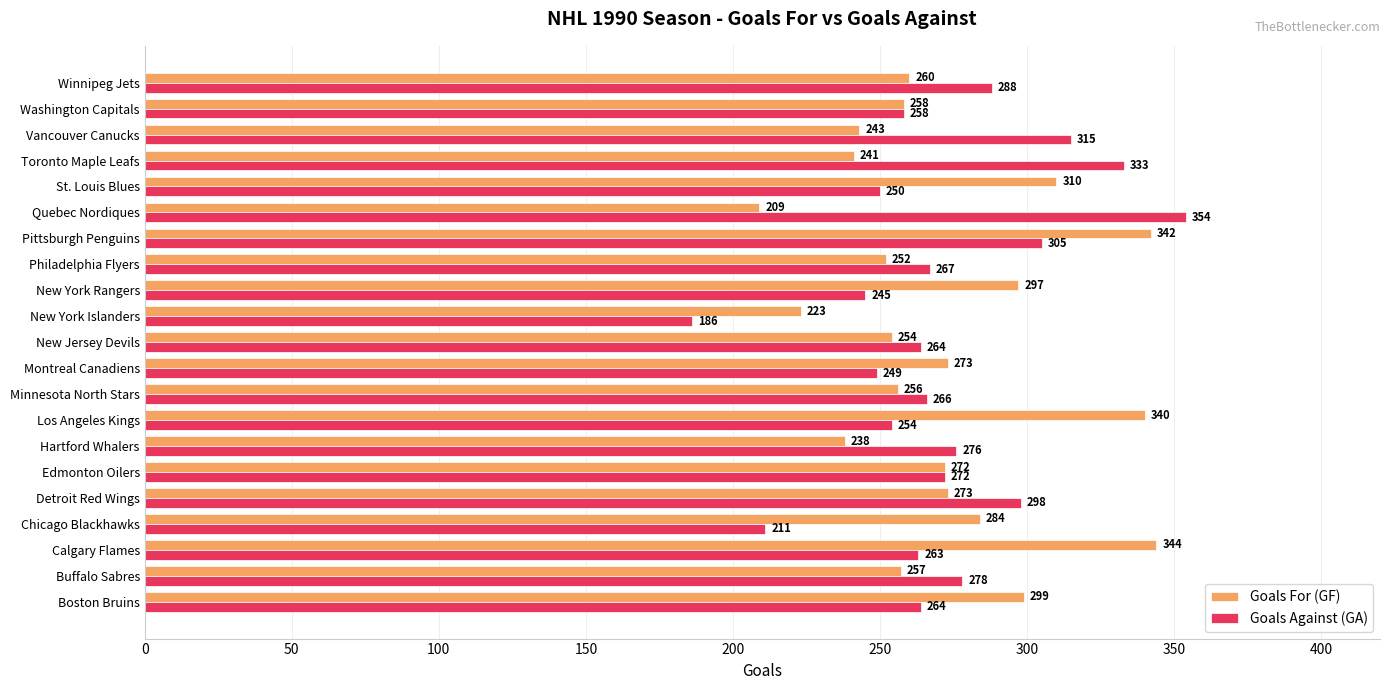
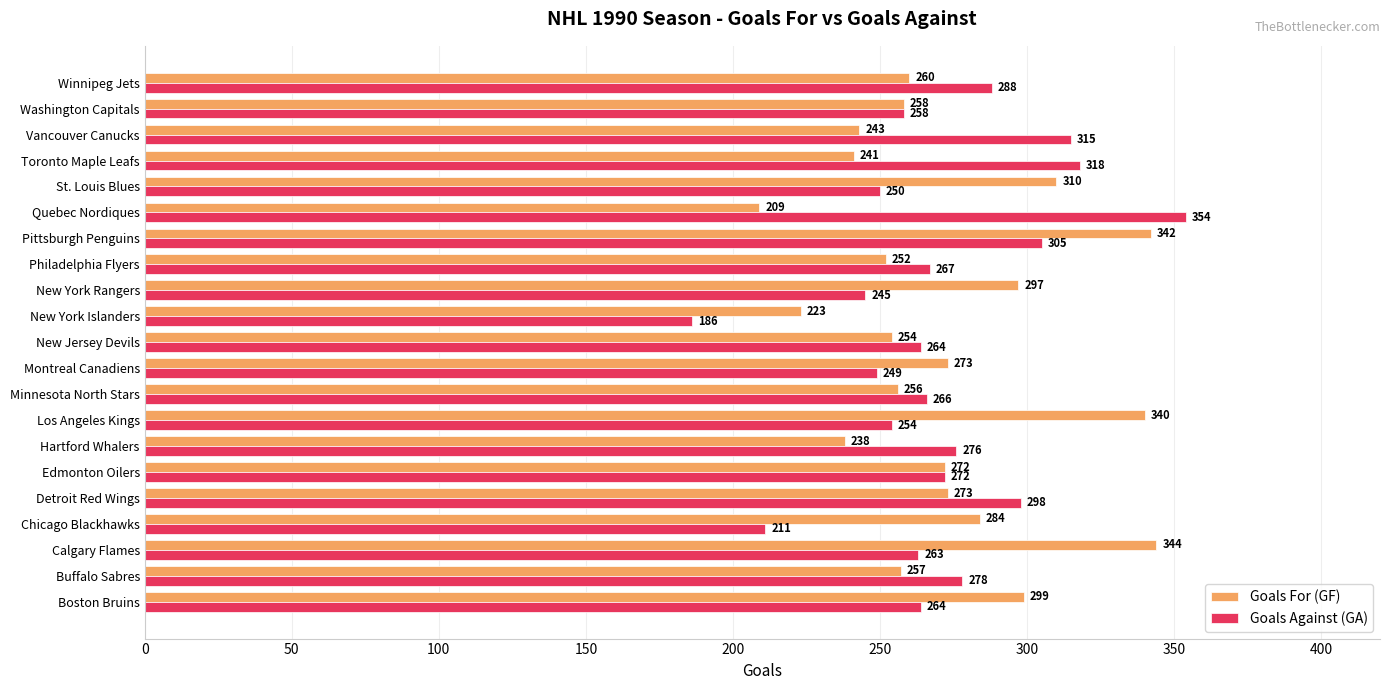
Goals Against (GA), Toronto Maple Leafs: 333 -> 318
